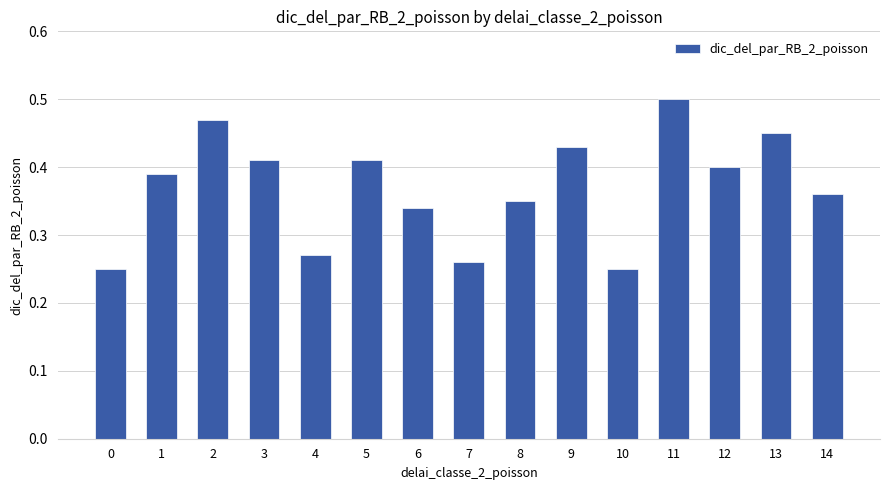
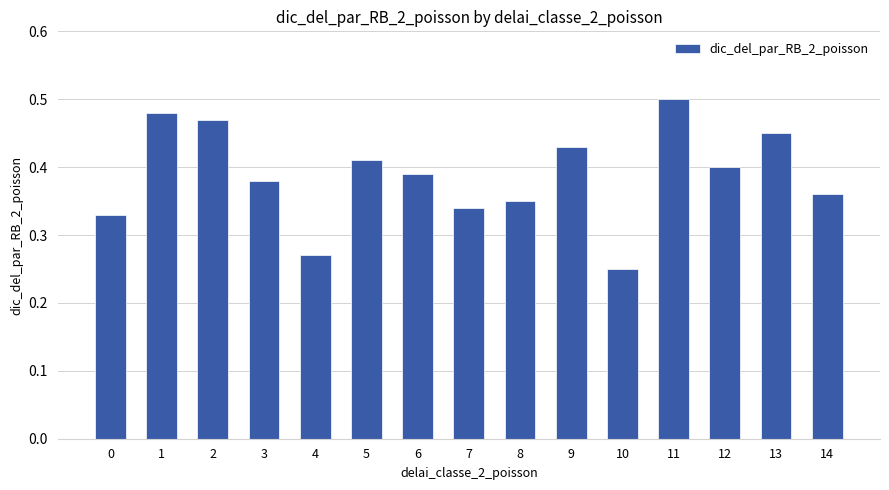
0: 0.25 -> 0.33
1: 0.39 -> 0.48
3: 0.41 -> 0.38
6: 0.34 -> 0.39
7: 0.26 -> 0.34
